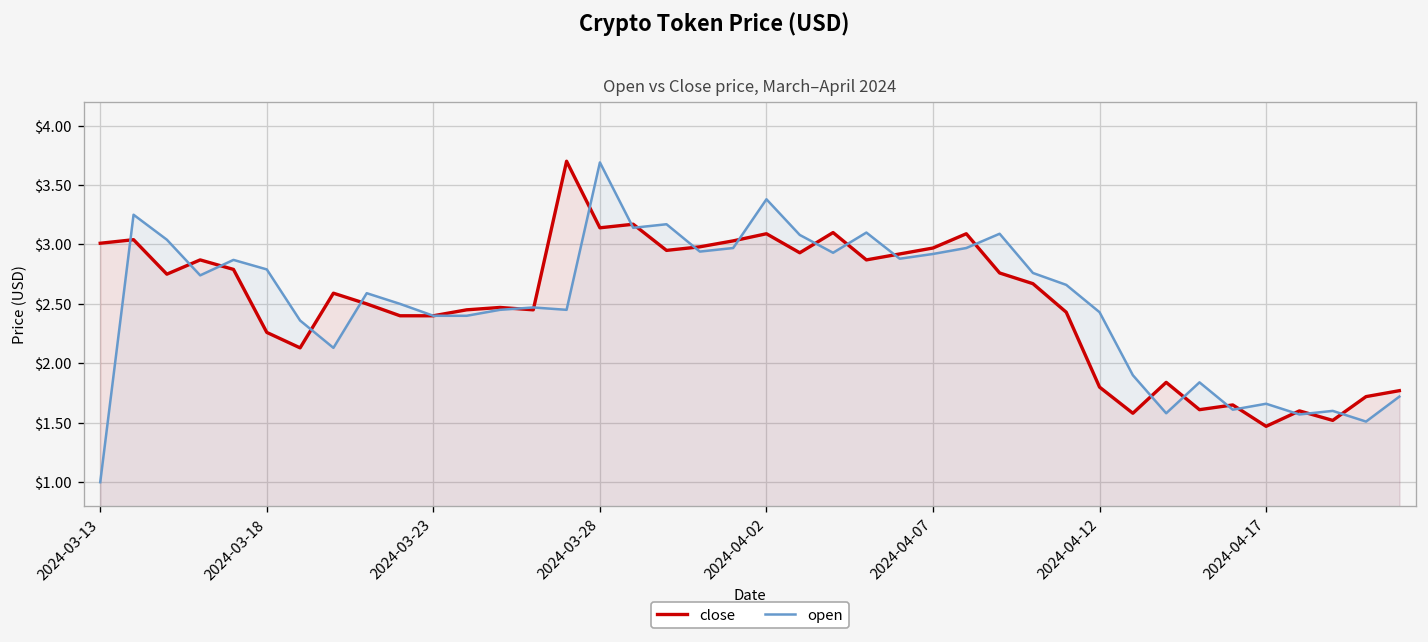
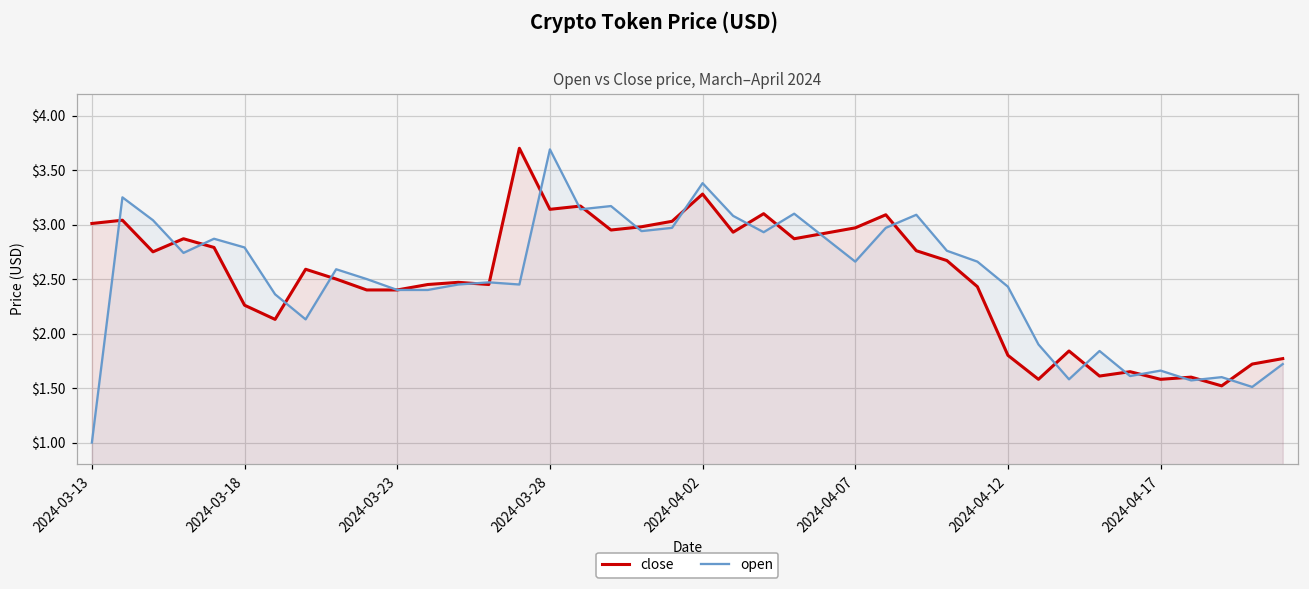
close, 2024-04-02: $3.1 -> $3.3
open, 2024-04-07: $2.9 -> $2.7
close, 2024-04-17: $1.5 -> $1.6
